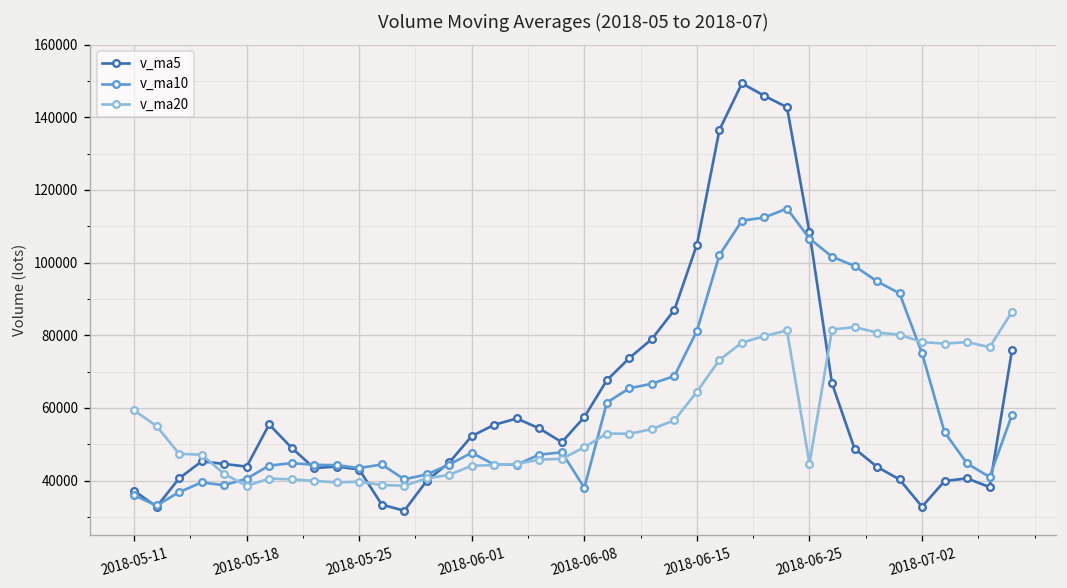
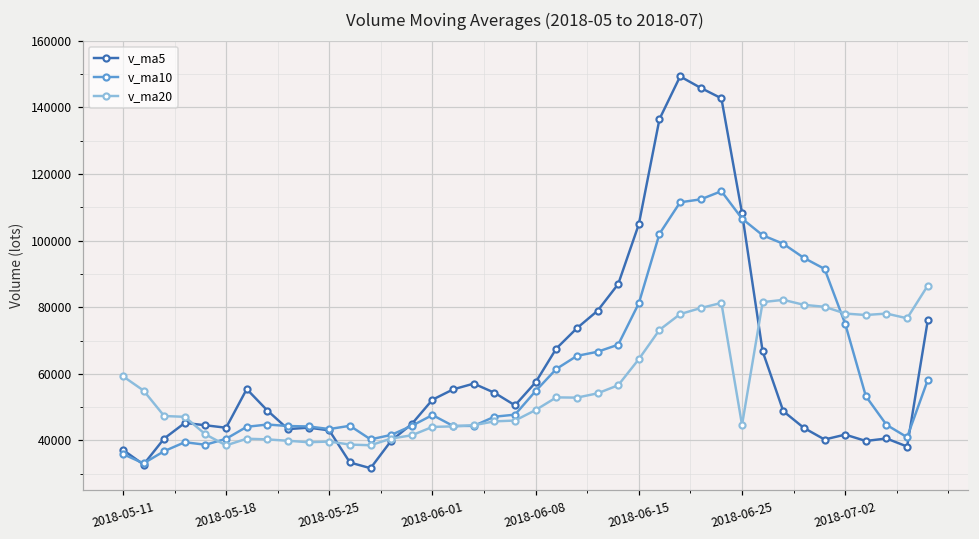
v_ma10, 2018-06-08: 38000 -> 55000
v_ma5, 2018-07-02: 33000 -> 42000
